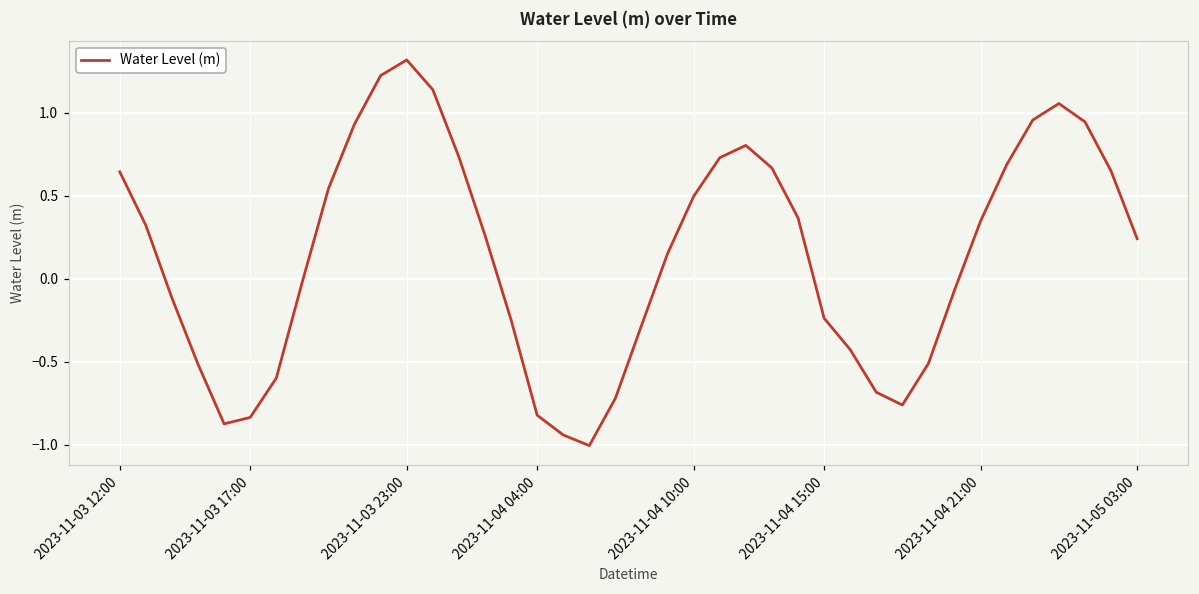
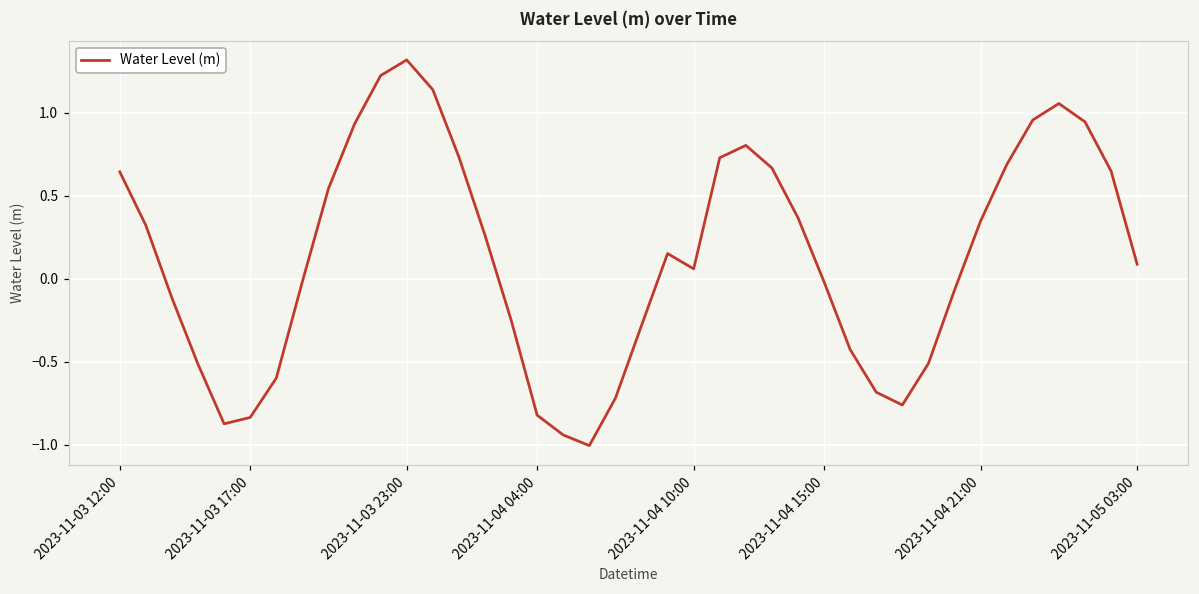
2023-11-04 10:00: 0.50 -> 0.06
2023-11-04 15:00: -0.24 -> -0.02
2023-11-05 03:00: 0.24 -> 0.09
